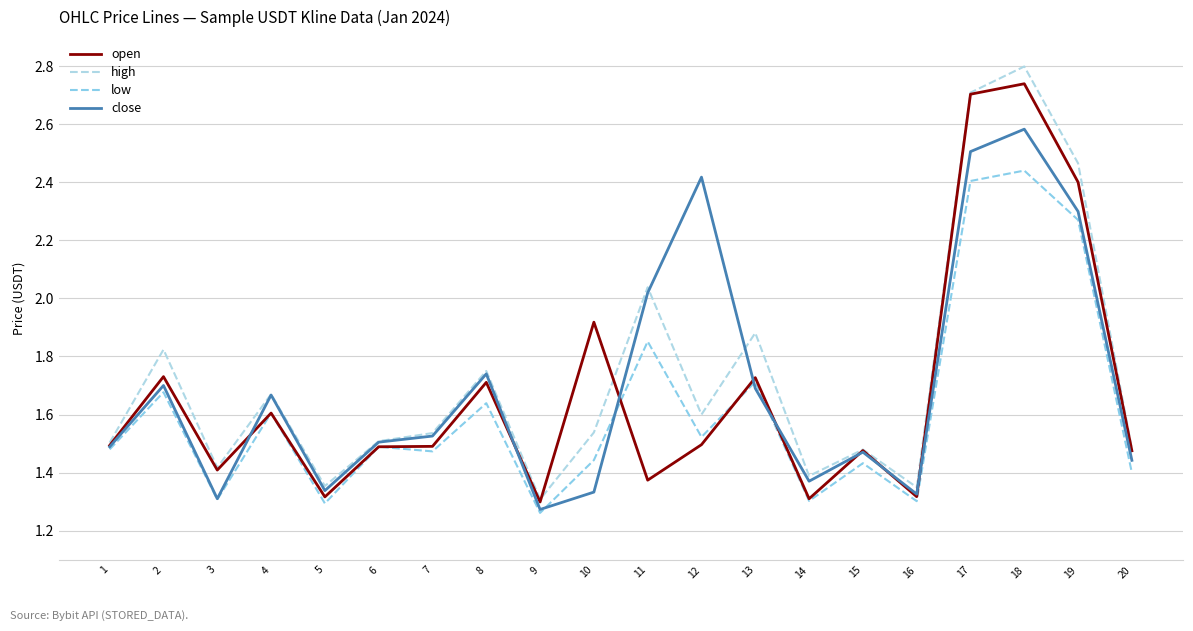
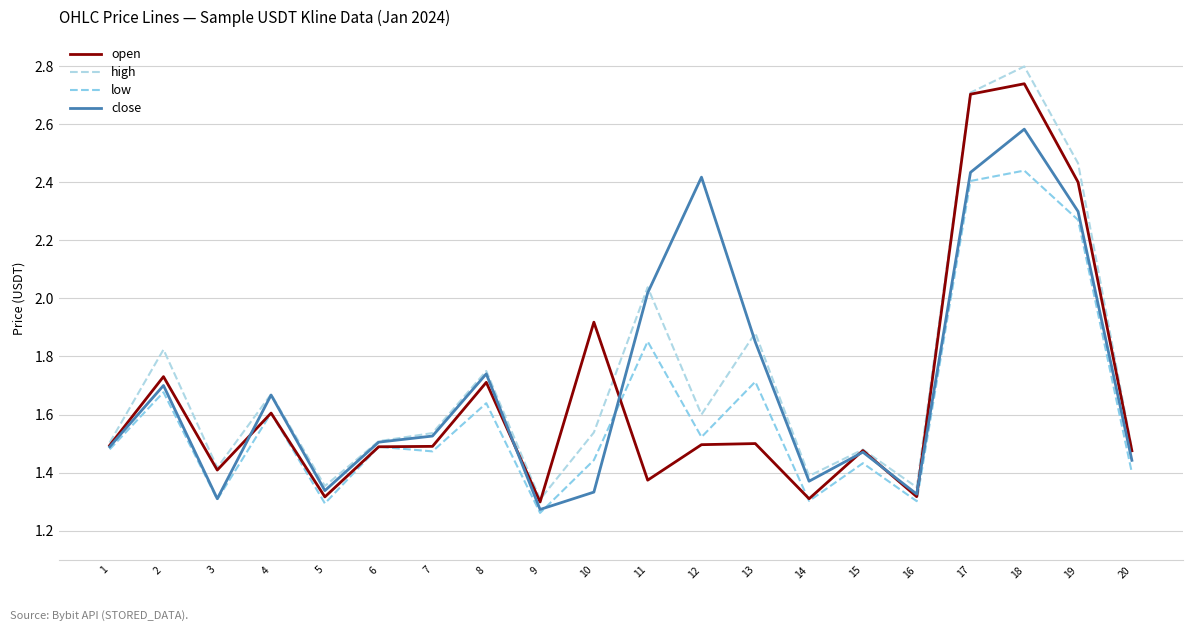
open, 13: 1.73 -> 1.50
close, 13: 1.69 -> 1.85
close, 17: 2.51 -> 2.43
